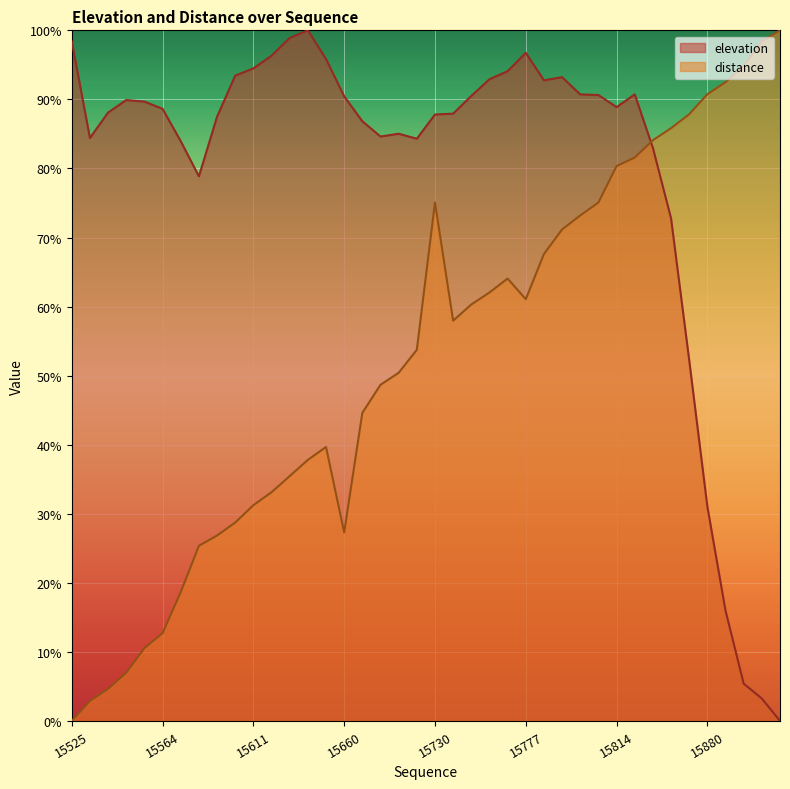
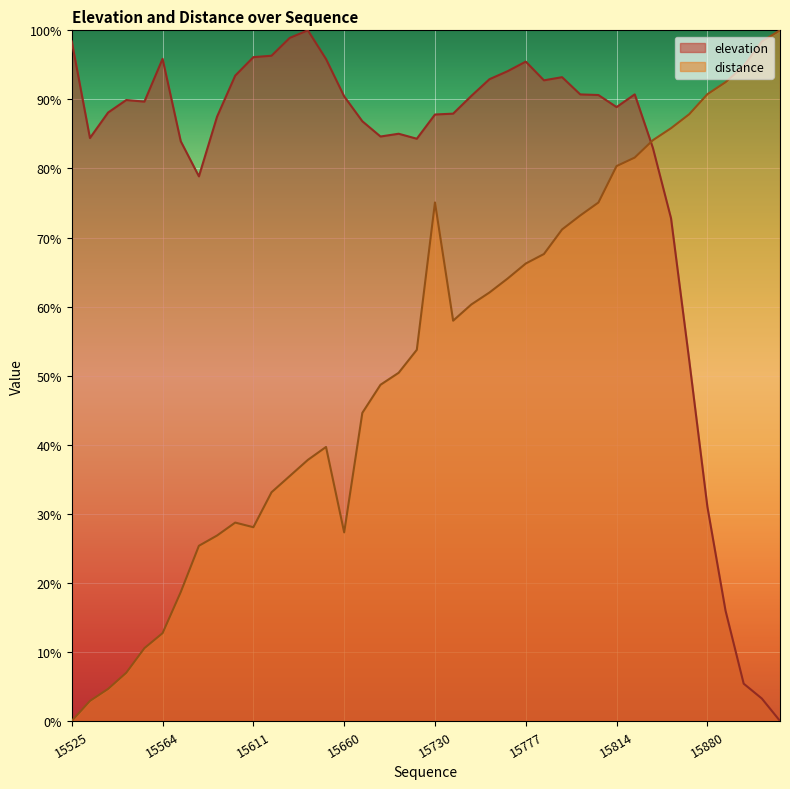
elevation, 15564: 89% -> 96%
elevation, 15611: 94% -> 96%
distance, 15611: 31% -> 28%
elevation, 15777: 97% -> 95%
distance, 15777: 61% -> 66%
